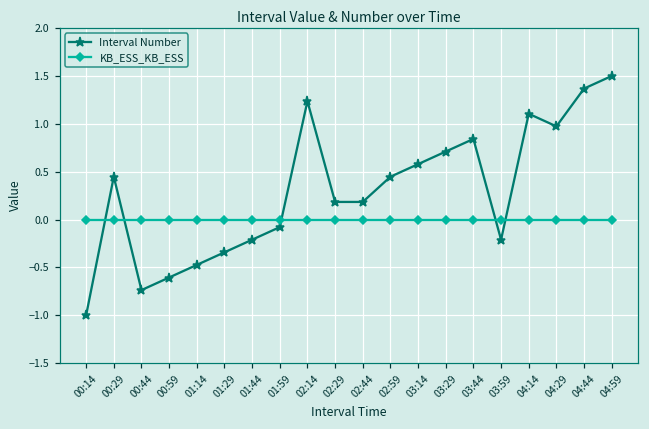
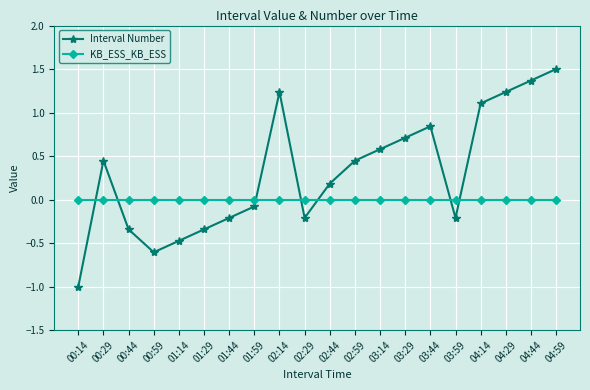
Interval Number, 00:44: -0.7 -> -0.3
Interval Number, 02:29: 0.2 -> -0.2
Interval Number, 04:29: 1.0 -> 1.2
